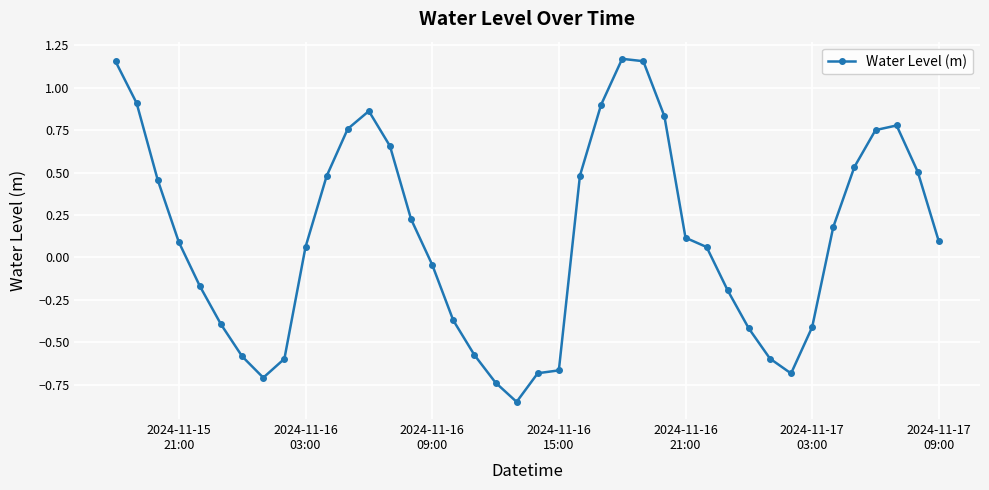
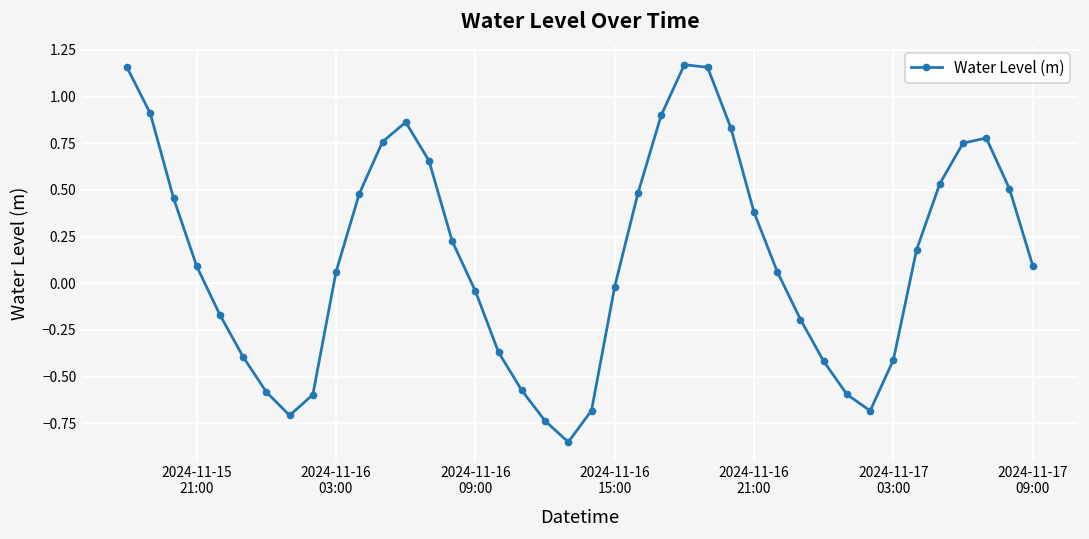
2024-11-16 15:00: -0.67 -> -0.02
2024-11-16 21:00: 0.12 -> 0.38
